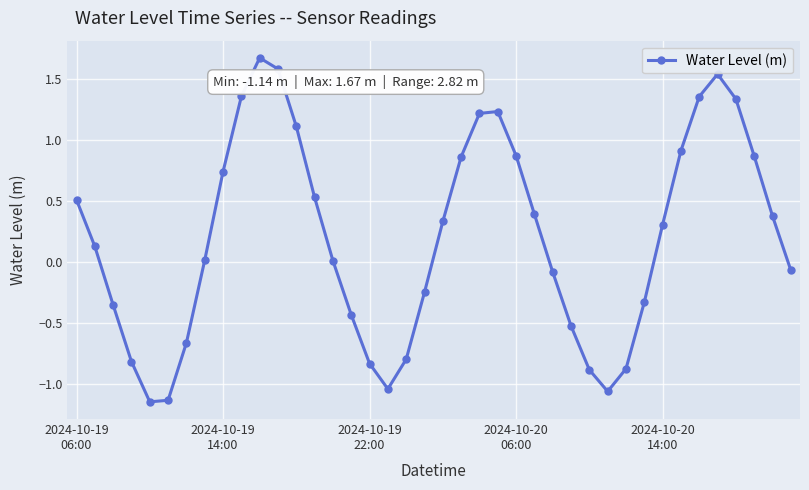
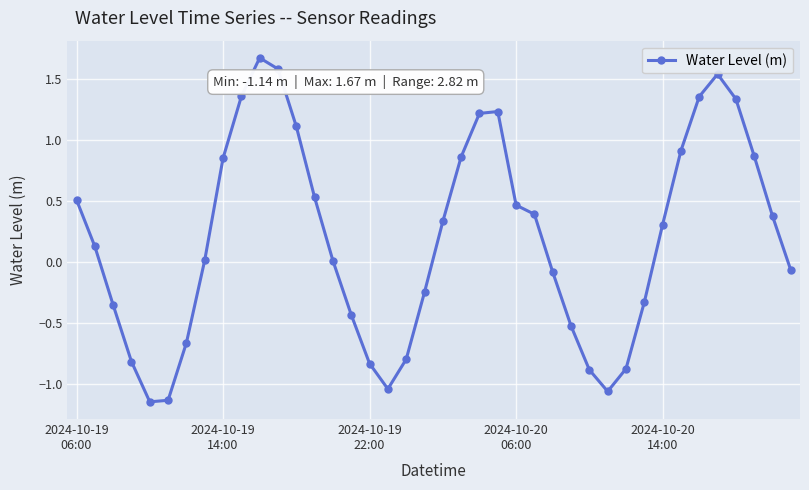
2024-10-19 14:00: 0.74 -> 0.85
2024-10-20 06:00: 0.87 -> 0.47
